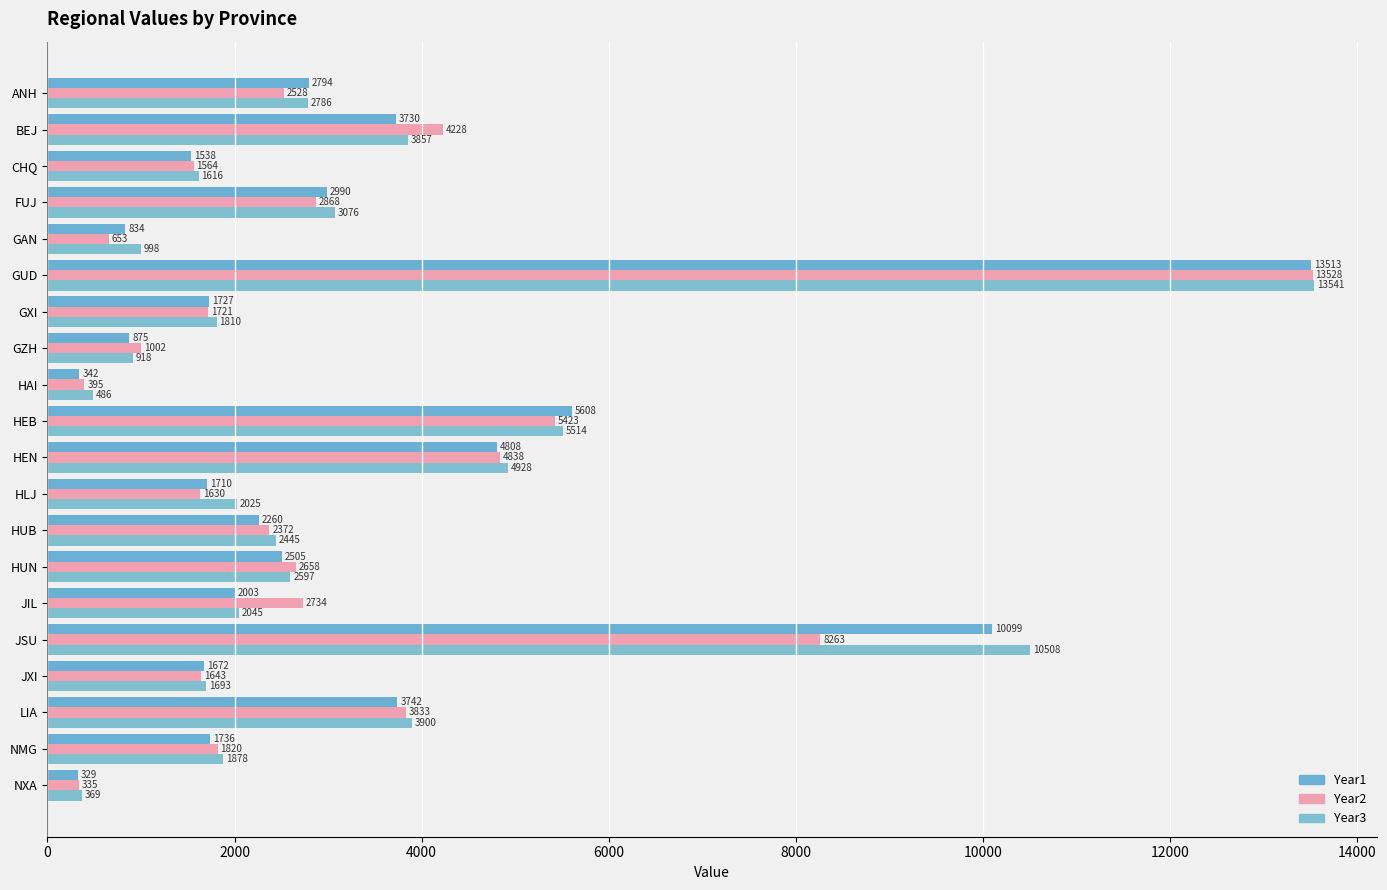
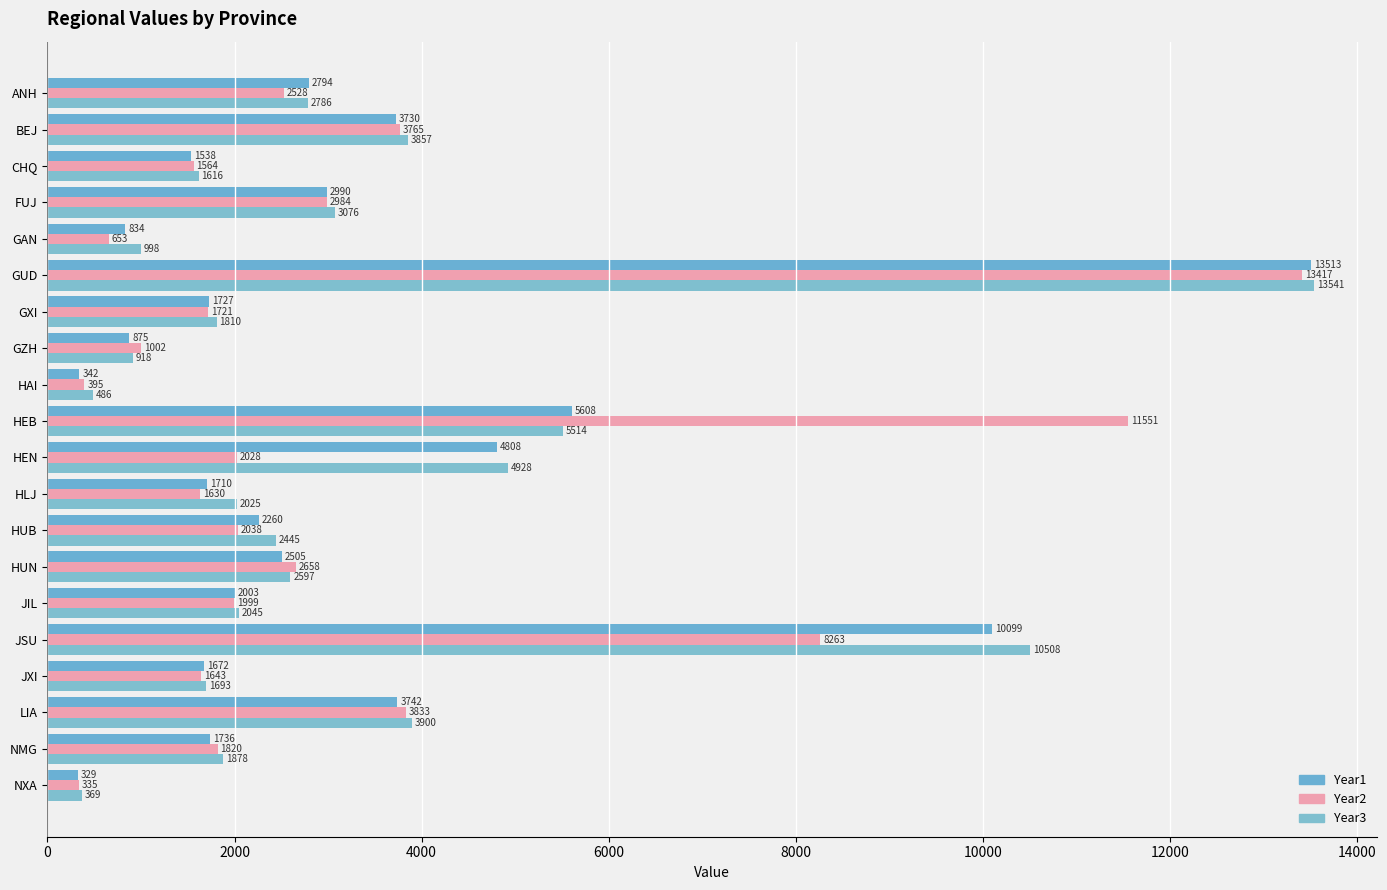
Year2, BEJ: 4228 -> 3765
Year2, FUJ: 2868 -> 2984
Year2, GUD: 13528 -> 13417
Year2, HEB: 5423 -> 11551
Year2, HEN: 4838 -> 2028
Year2, HUB: 2372 -> 2038
Year2, JIL: 2734 -> 1999
